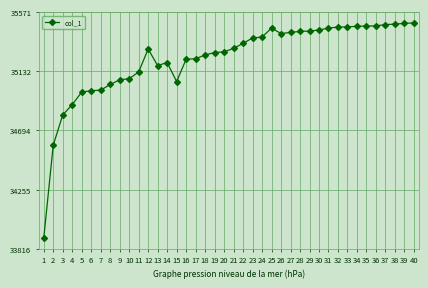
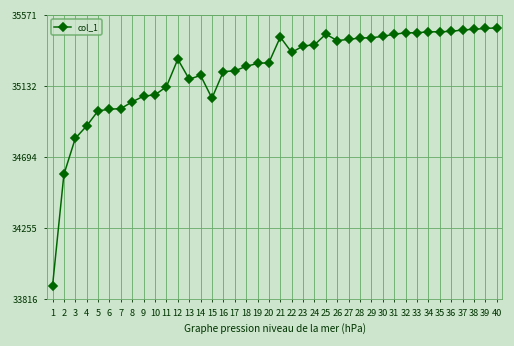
21: 35300 -> 35440
